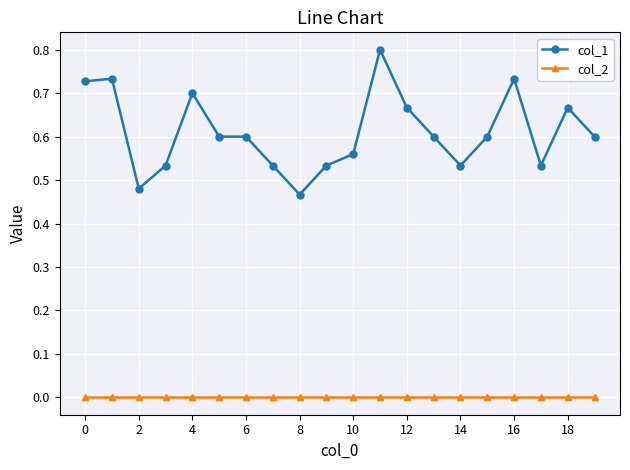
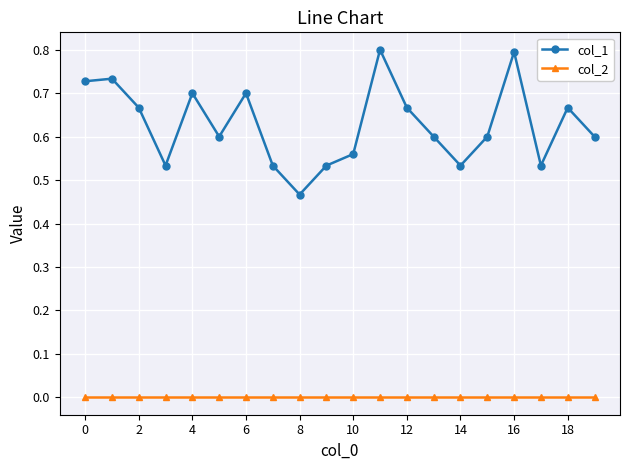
col_1, 2: 0.48 -> 0.67
col_1, 6: 0.6 -> 0.7
col_1, 16: 0.73 -> 0.79
